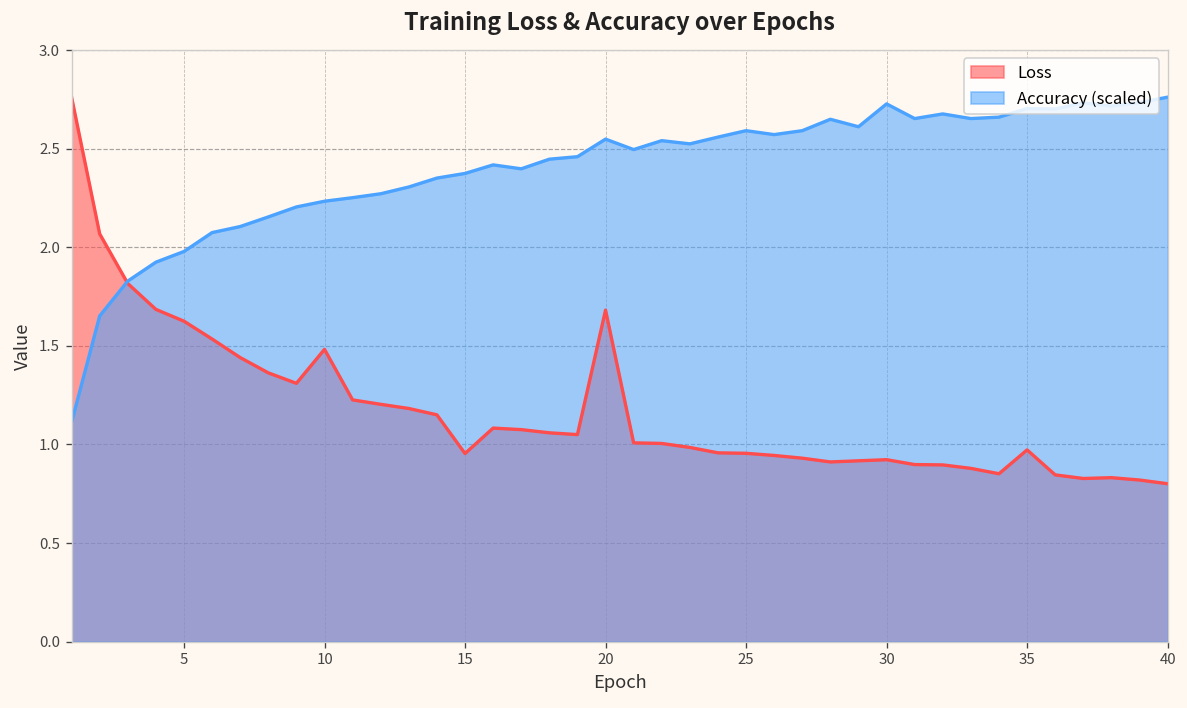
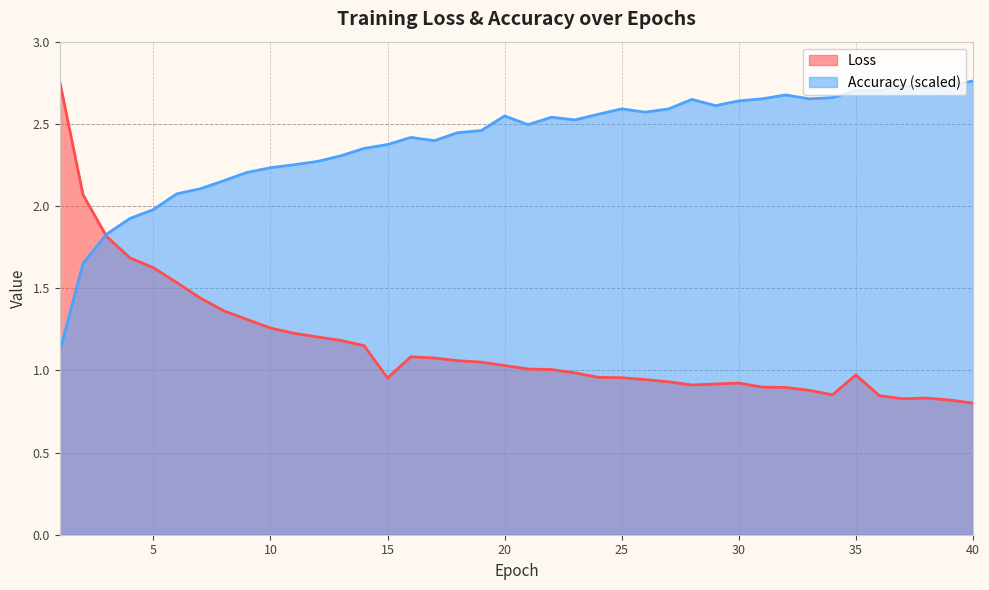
Loss, 10: 1.48 -> 1.26
Loss, 20: 1.68 -> 1.03
Accuracy (scaled), 30: 2.73 -> 2.64
